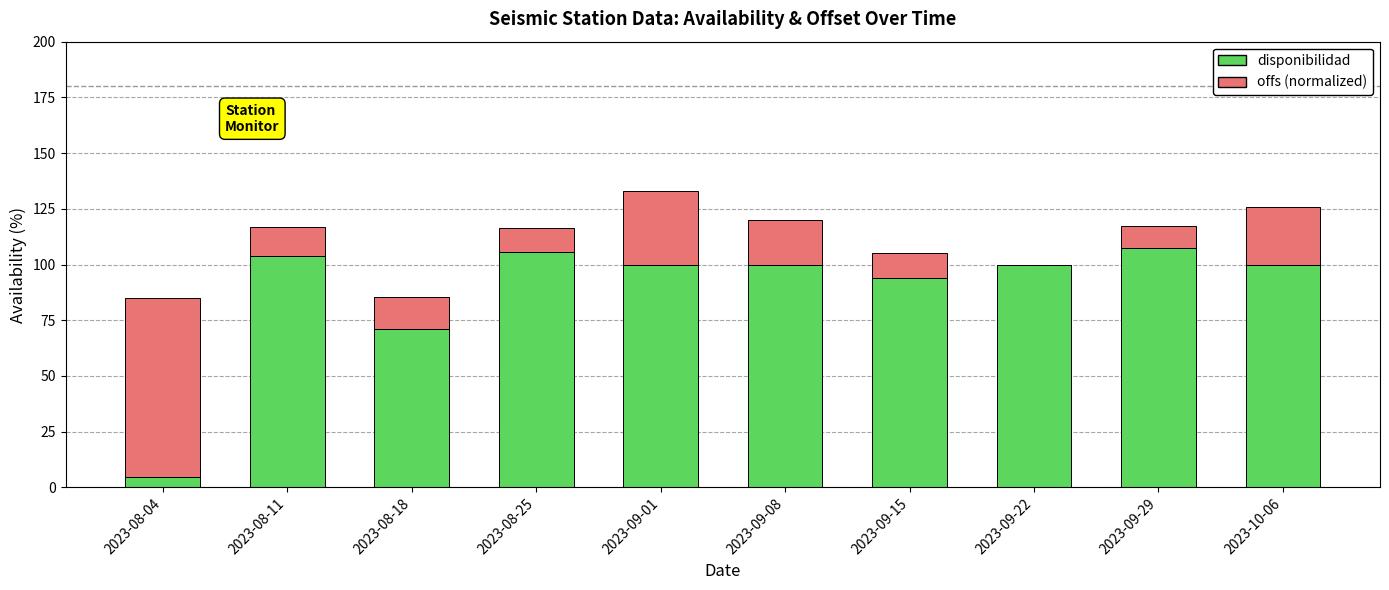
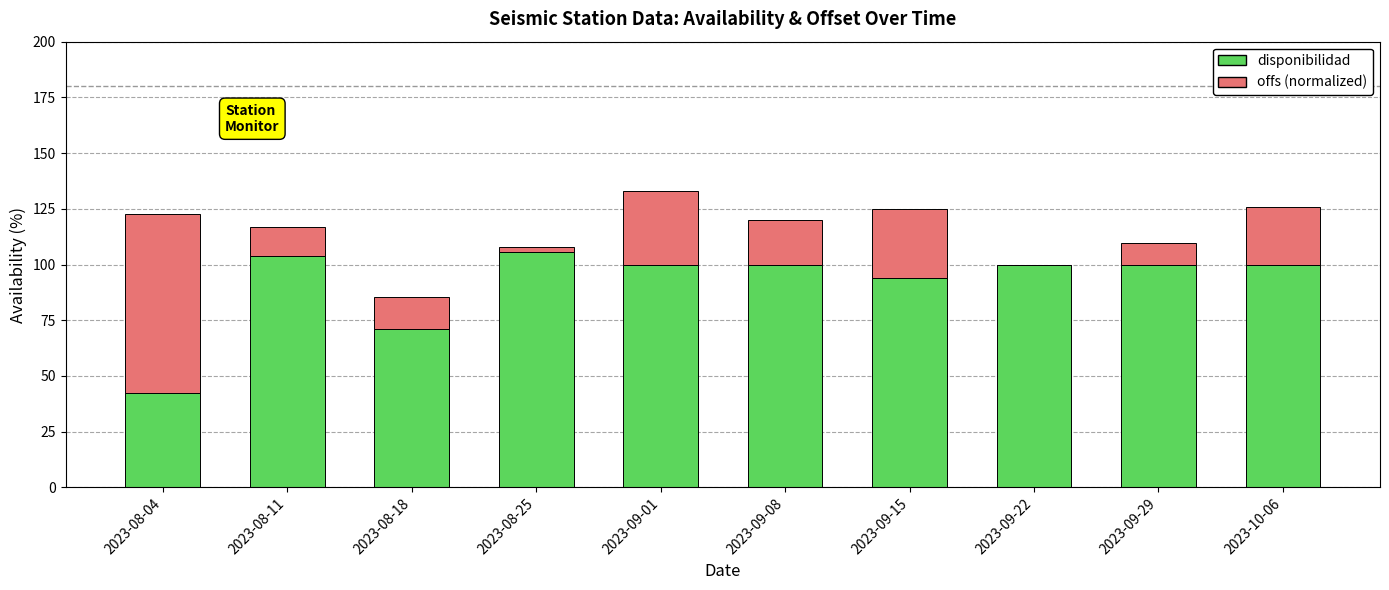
disponibilidad, 2023-08-04: 5 -> 43
offs (normalized), 2023-08-25: 11 -> 2
offs (normalized), 2023-09-15: 11 -> 31
disponibilidad, 2023-09-29: 107 -> 100
